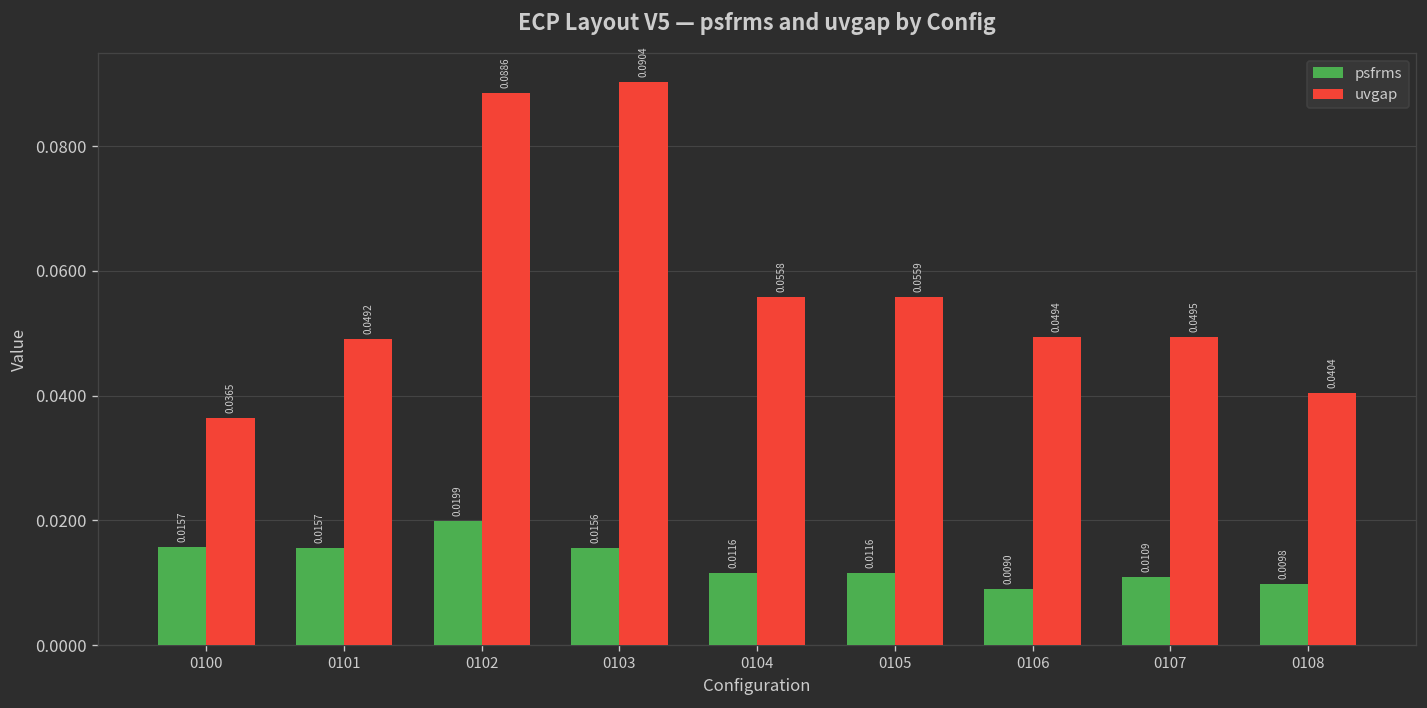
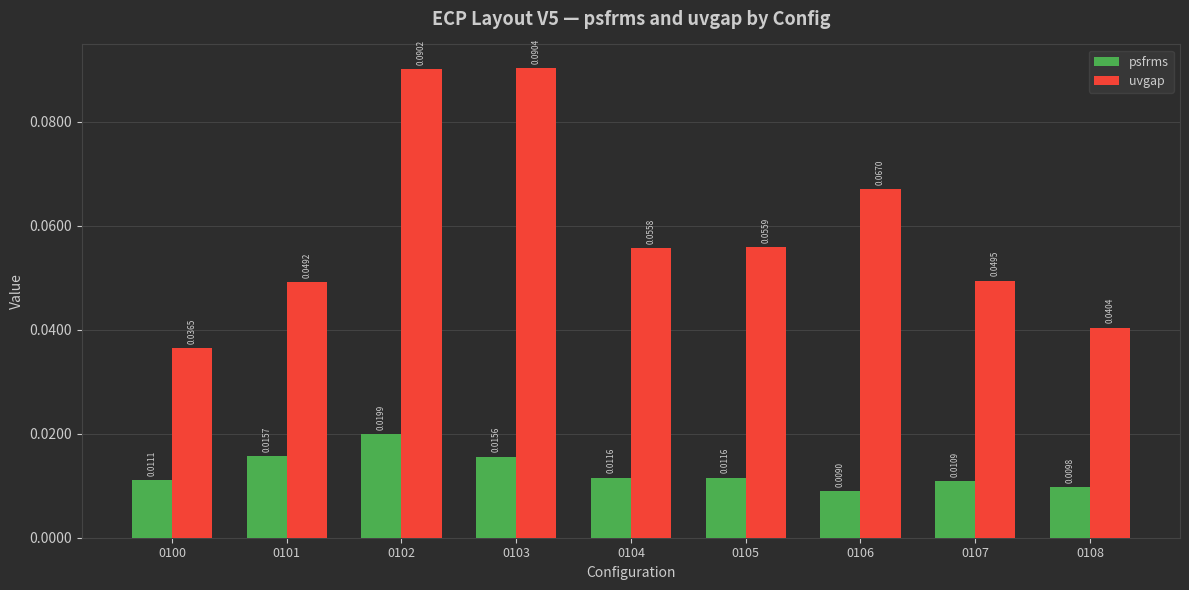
psfrms, 0100: 0.0157 -> 0.0111
uvgap, 0102: 0.0886 -> 0.0902
uvgap, 0106: 0.0494 -> 0.0670
